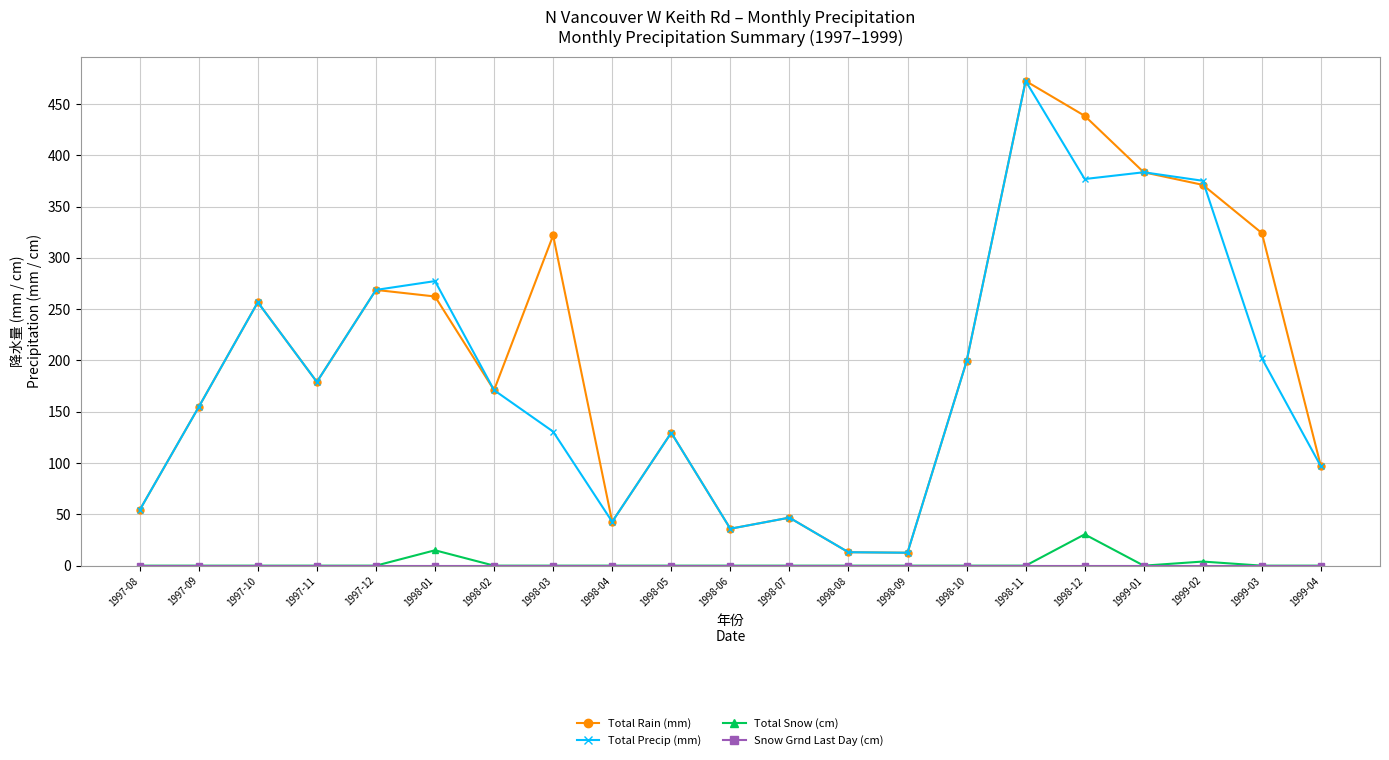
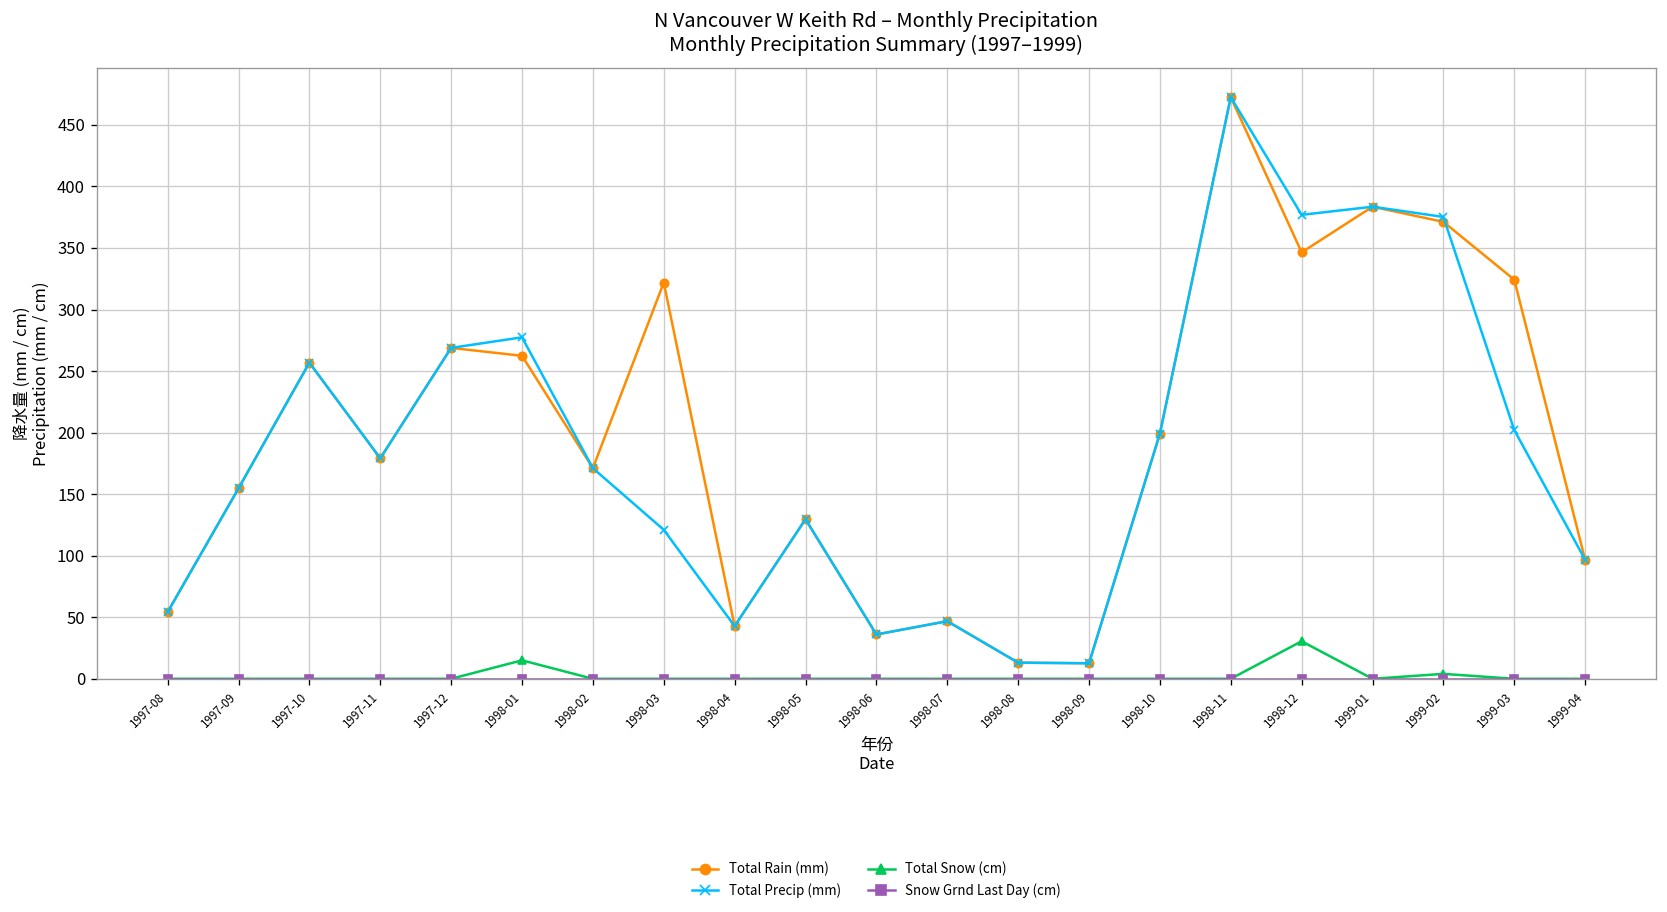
Total Precip (mm), 1998-03: 131 -> 121
Total Rain (mm), 1998-12: 439 -> 346
